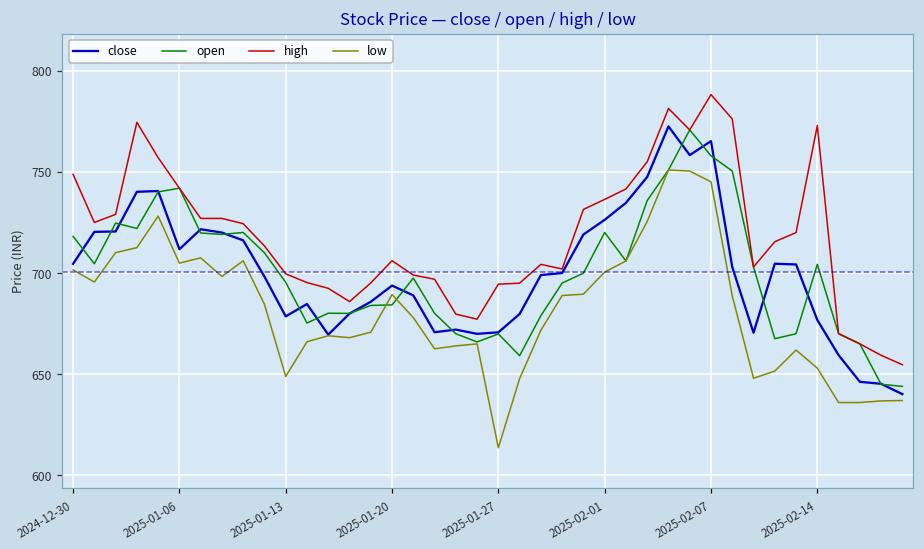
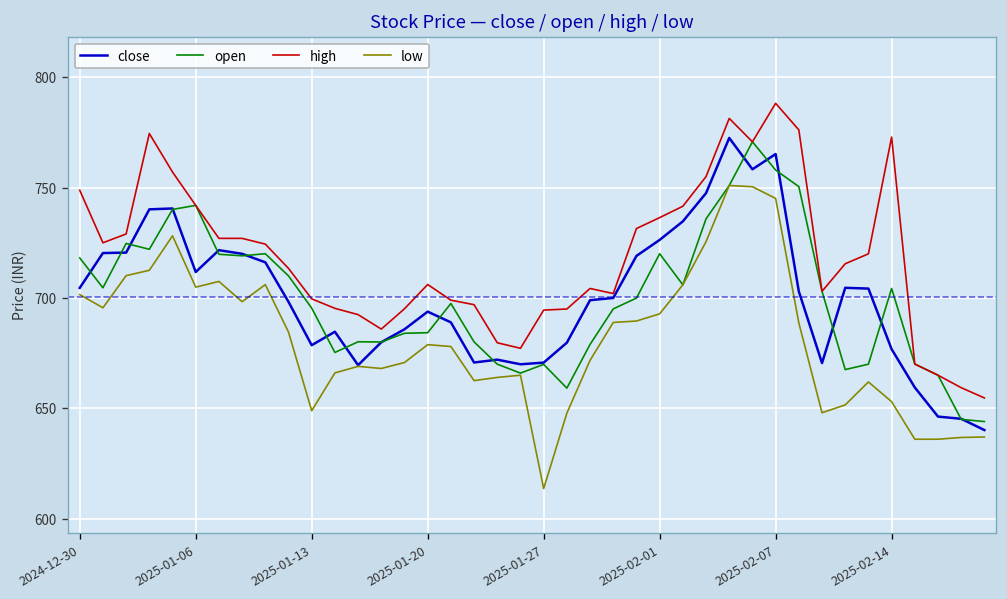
low, 2025-01-20: 689 -> 679
low, 2025-02-01: 701 -> 693
